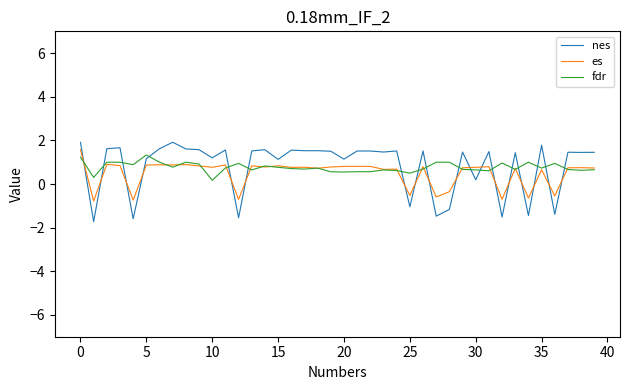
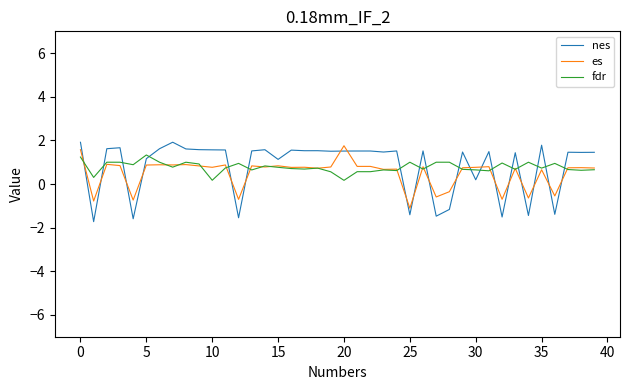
nes, 10: 1.2 -> 1.6
nes, 20: 1.1 -> 1.5
es, 20: 0.8 -> 1.8
fdr, 20: 0.6 -> 0.2
nes, 25: -1.0 -> -1.4
es, 25: -0.5 -> -1.1
fdr, 25: 0.5 -> 1.0
